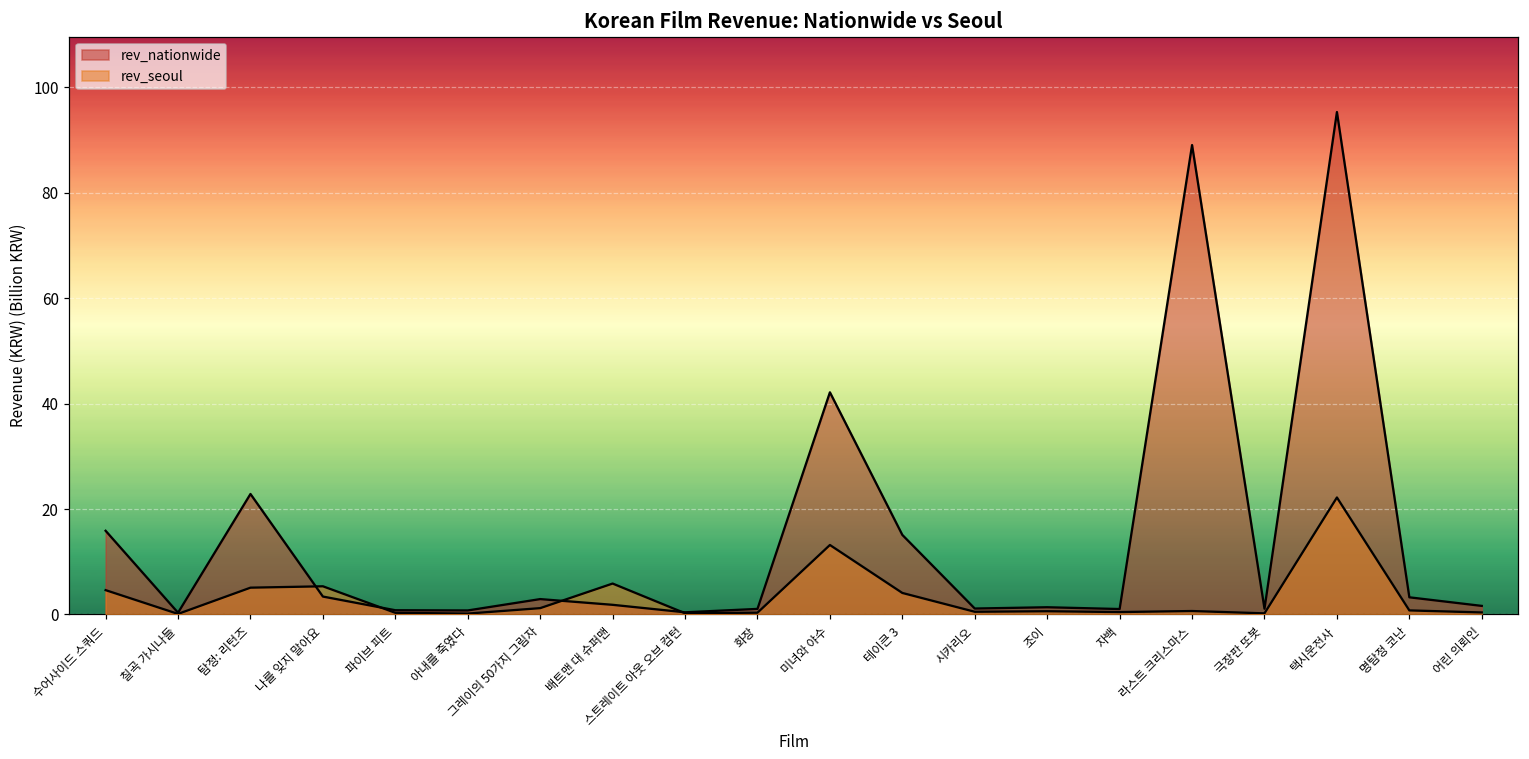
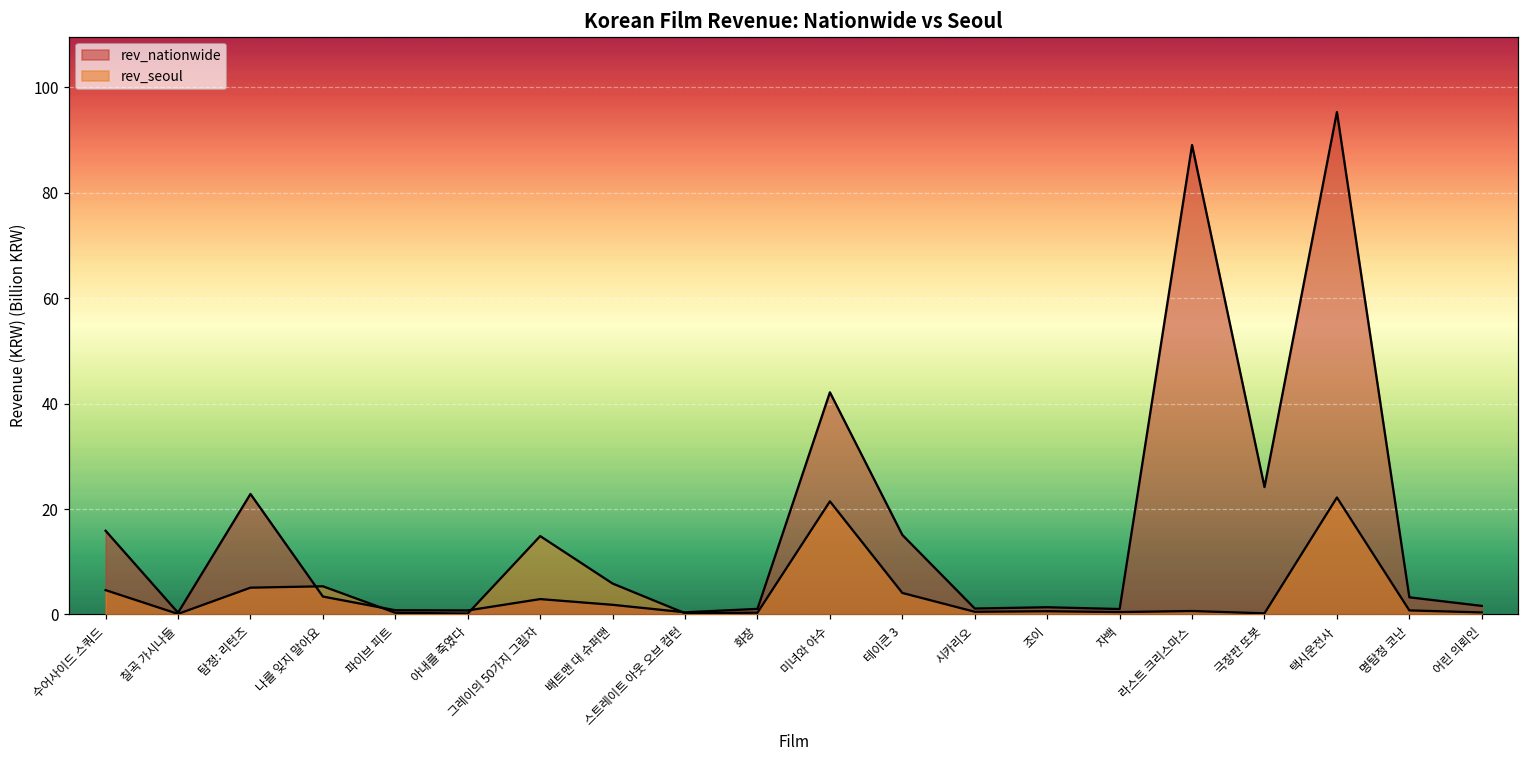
rev_seoul, 그레이의 50가지 그림자: 1 -> 15
rev_seoul, 미녀와 야수: 13 -> 21
rev_nationwide, 극장판 또봇: 1 -> 24
